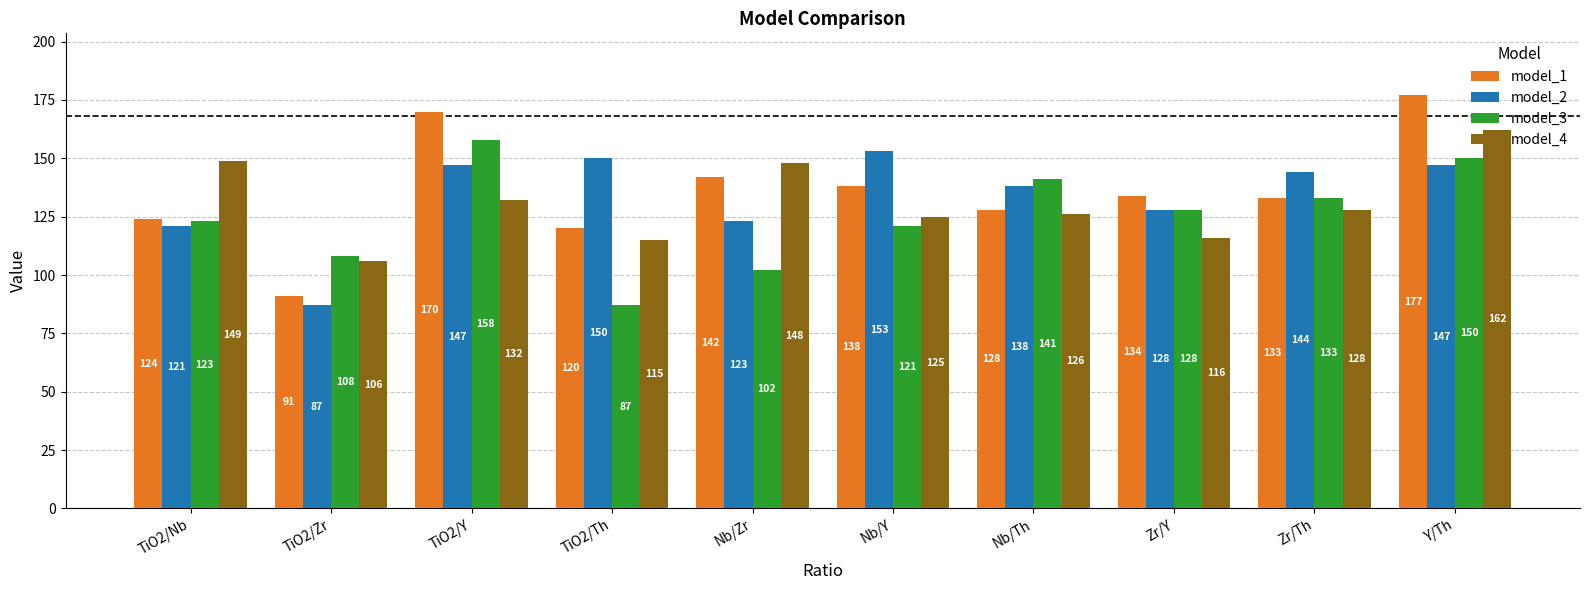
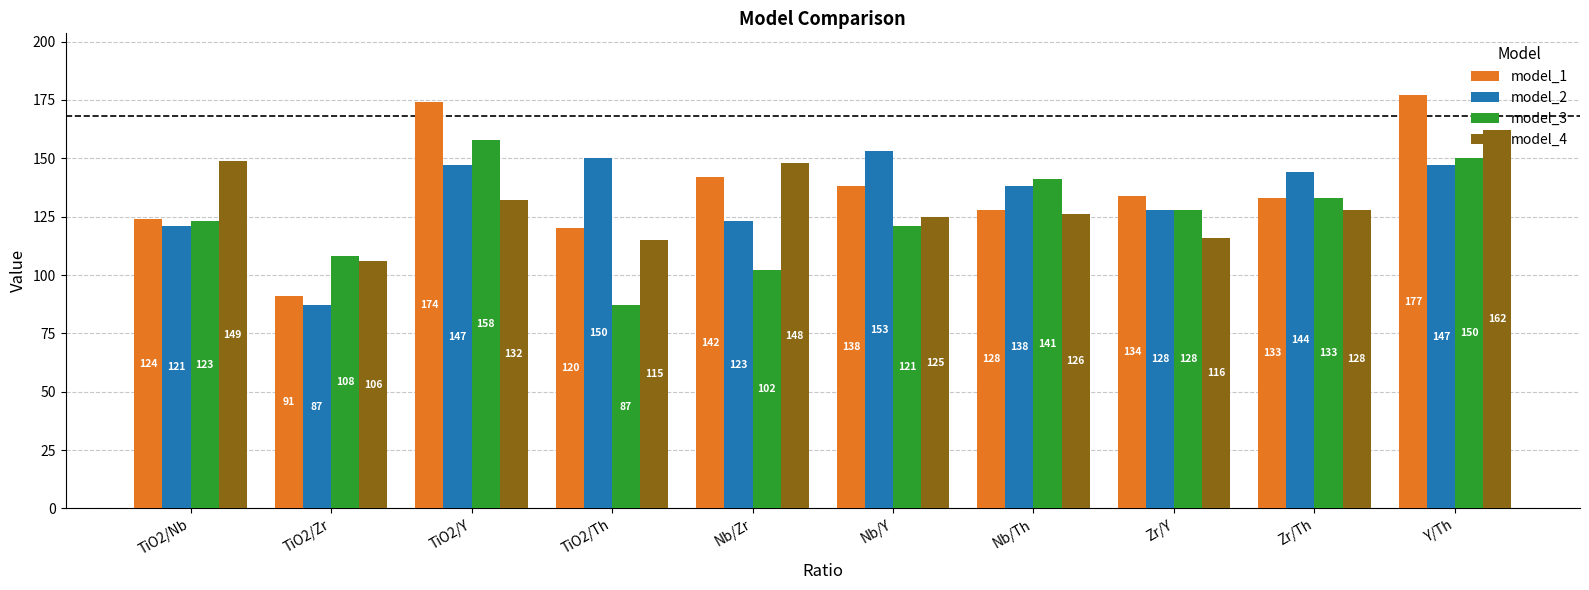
model_1, TiO2/Y: 170 -> 174
